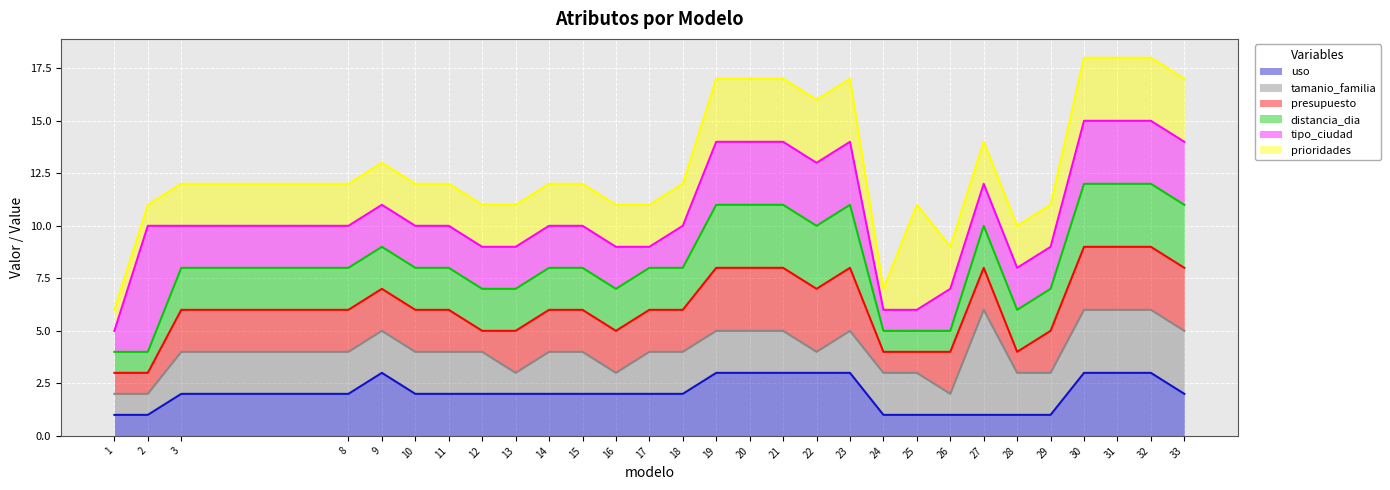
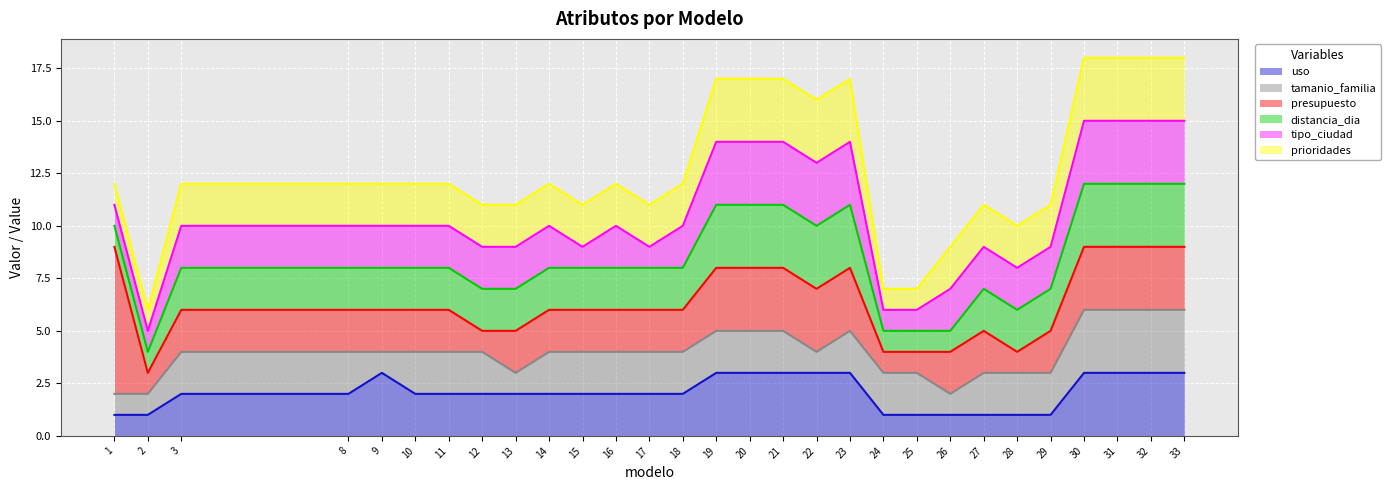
presupuesto, 1: 1 -> 7
tipo_ciudad, 2: 6 -> 1
tamanio_familia, 9: 2 -> 1
tipo_ciudad, 15: 2 -> 1
tamanio_familia, 16: 1 -> 2
prioridades, 25: 5 -> 1
tamanio_familia, 27: 5 -> 2
uso, 33: 2 -> 3
